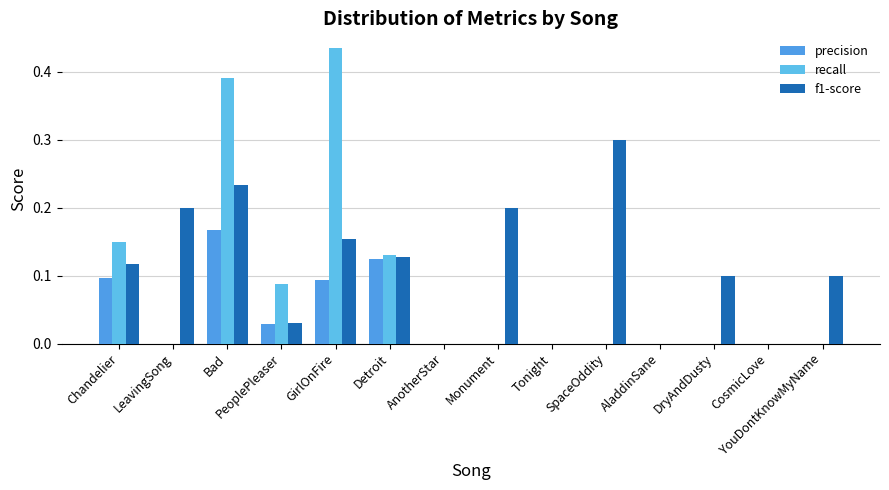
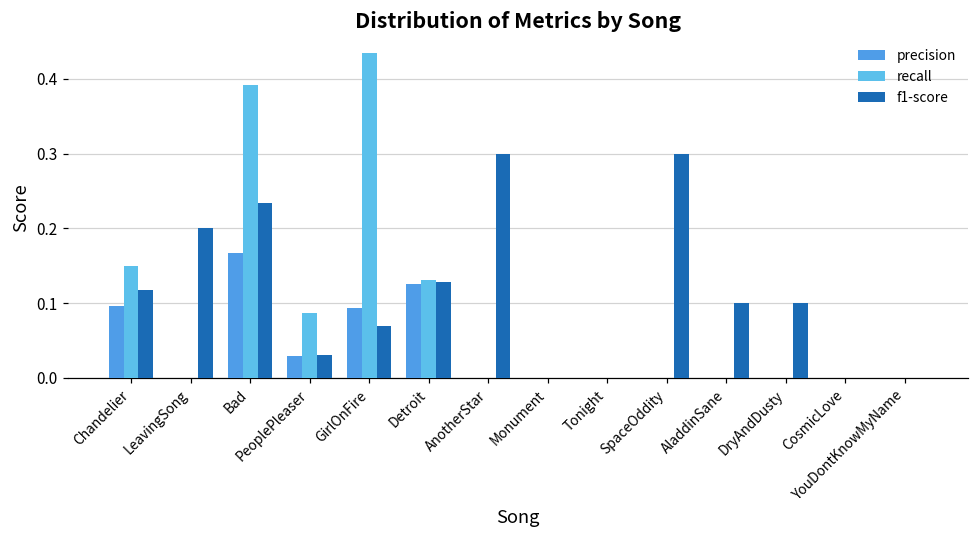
f1-score, GirlOnFire: 0.15 -> 0.07
f1-score, AnotherStar: 0.0 -> 0.3
f1-score, Monument: 0.2 -> 0.0
f1-score, AladdinSane: 0.0 -> 0.1
f1-score, YouDontKnowMyName: 0.1 -> 0.0
